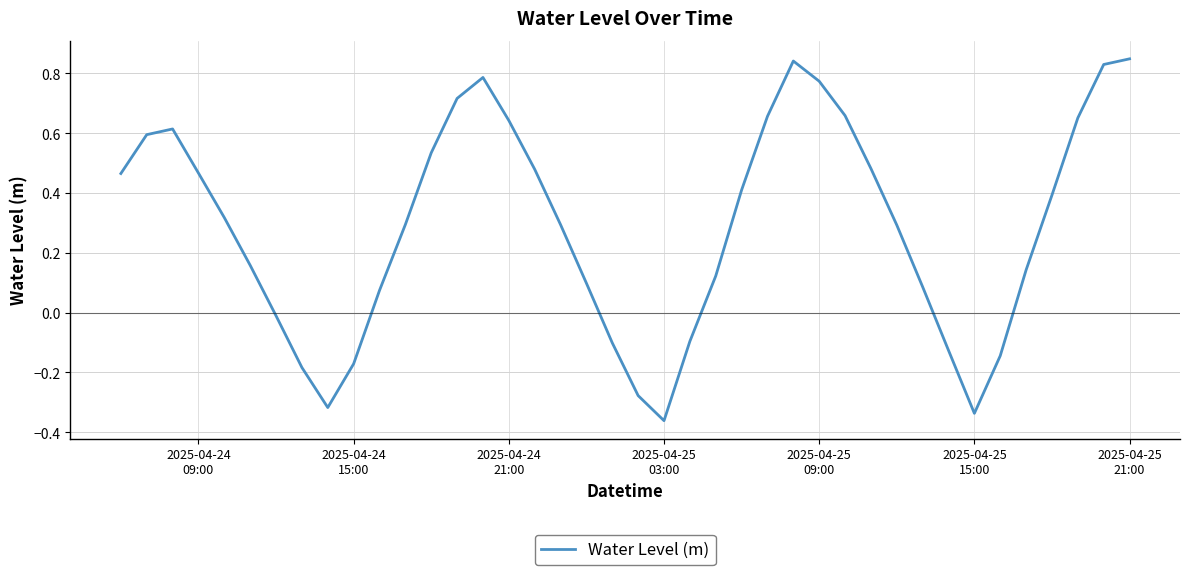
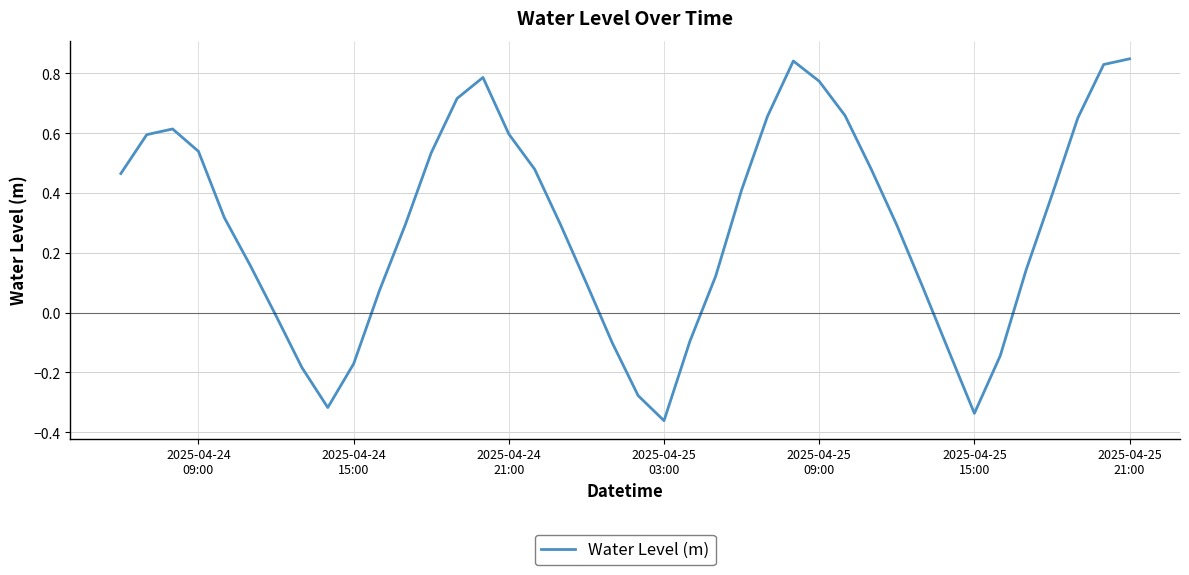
2025-04-24 09:00: 0.47 -> 0.54
2025-04-24 21:00: 0.64 -> 0.60
